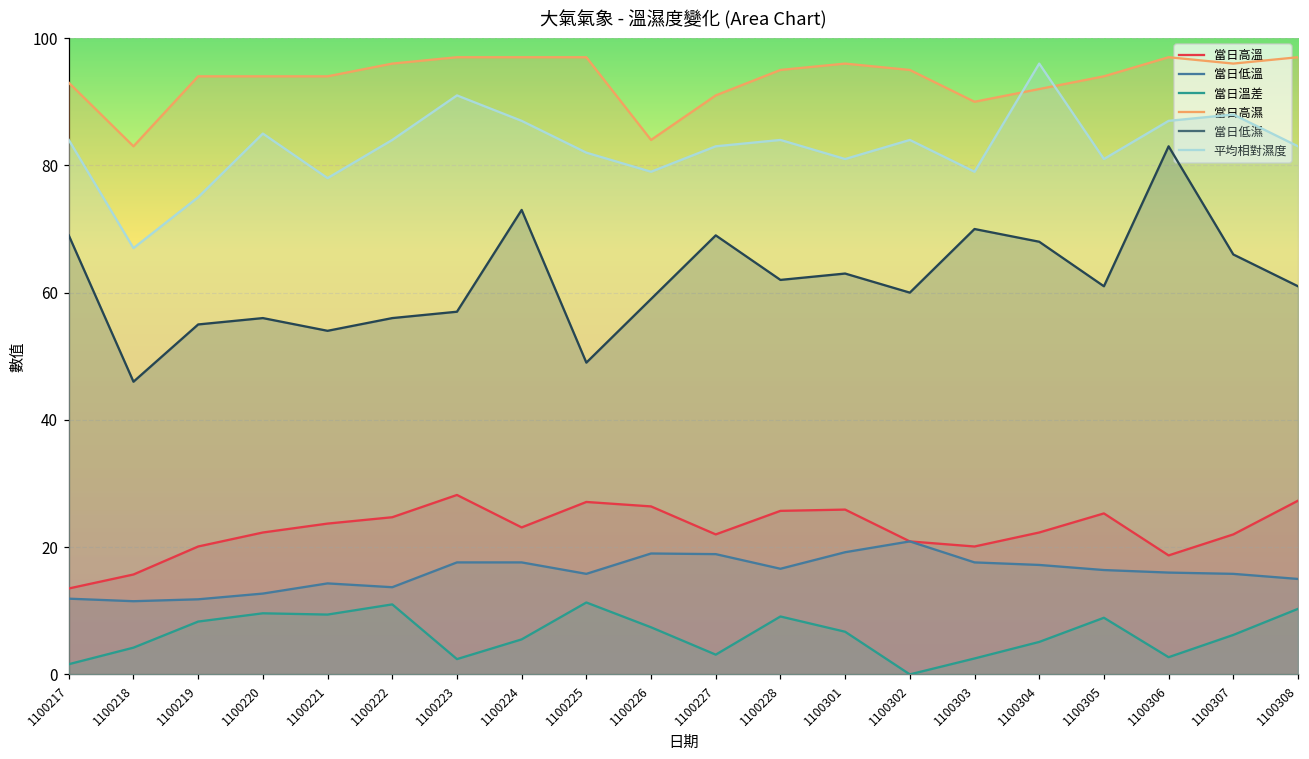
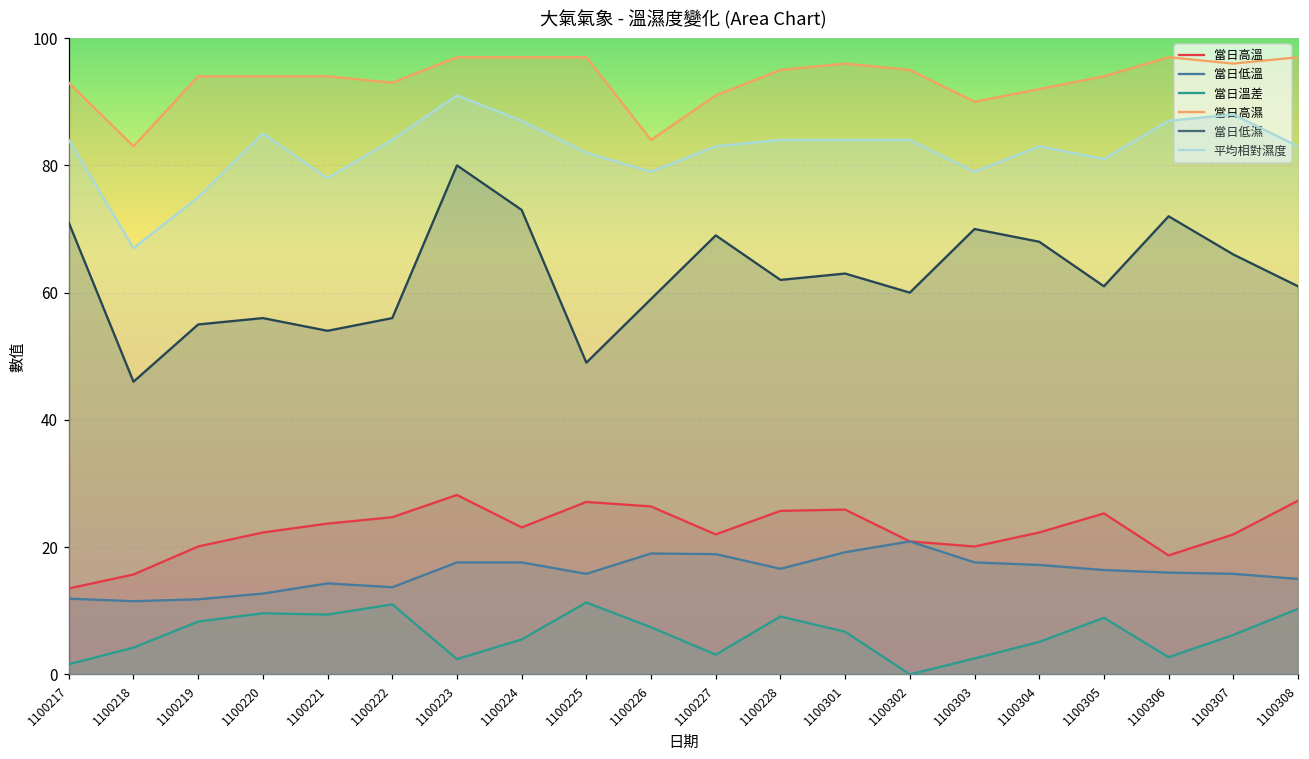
當日低濕, 1100217: 69 -> 71
當日高濕, 1100222: 96 -> 93
當日低濕, 1100223: 57 -> 80
平均相對濕度, 1100301: 81 -> 84
平均相對濕度, 1100304: 96 -> 83
當日低濕, 1100306: 83 -> 72
